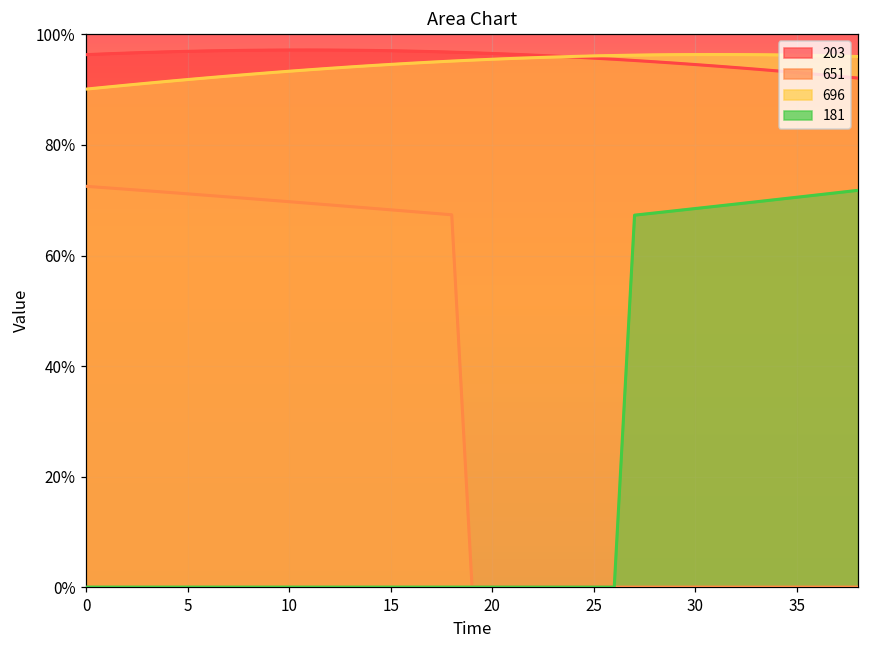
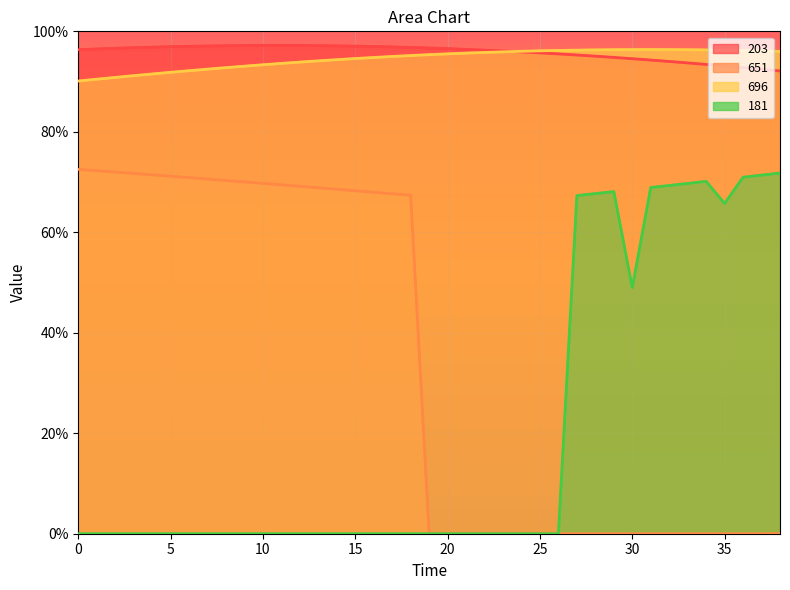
181, 30: 69% -> 49%
181, 35: 71% -> 66%
